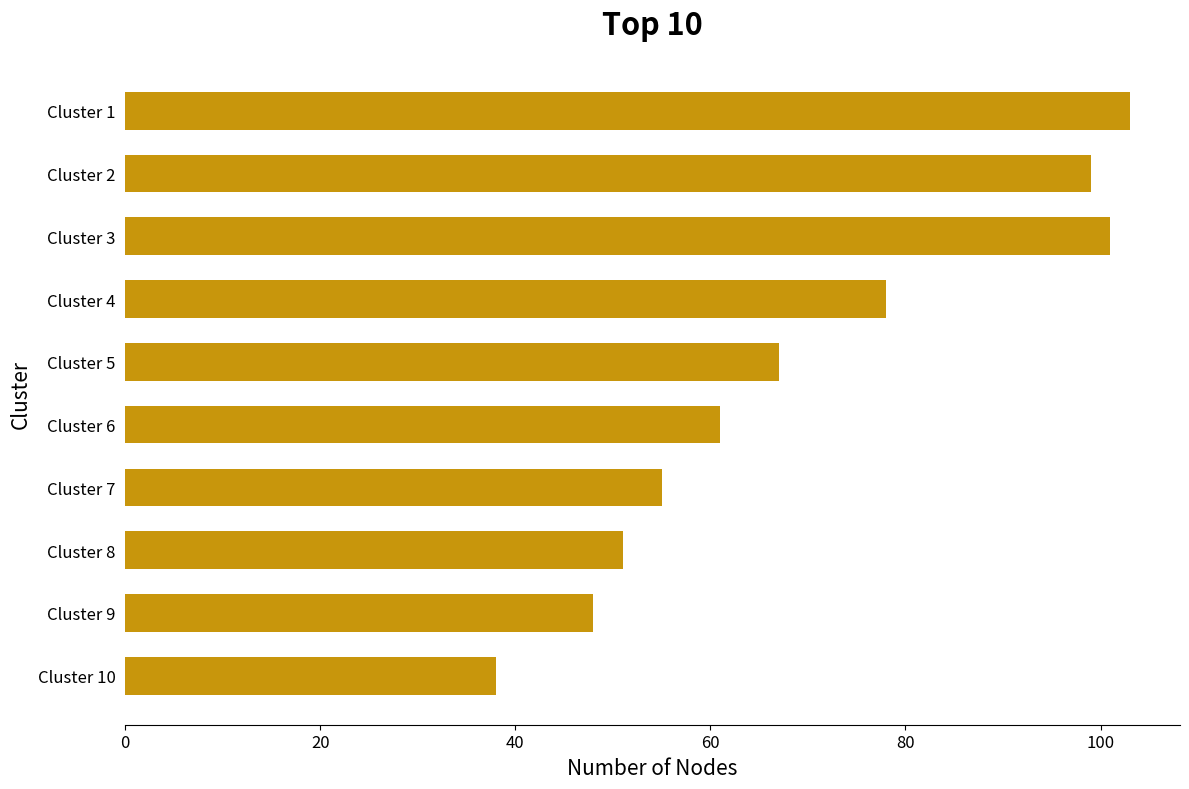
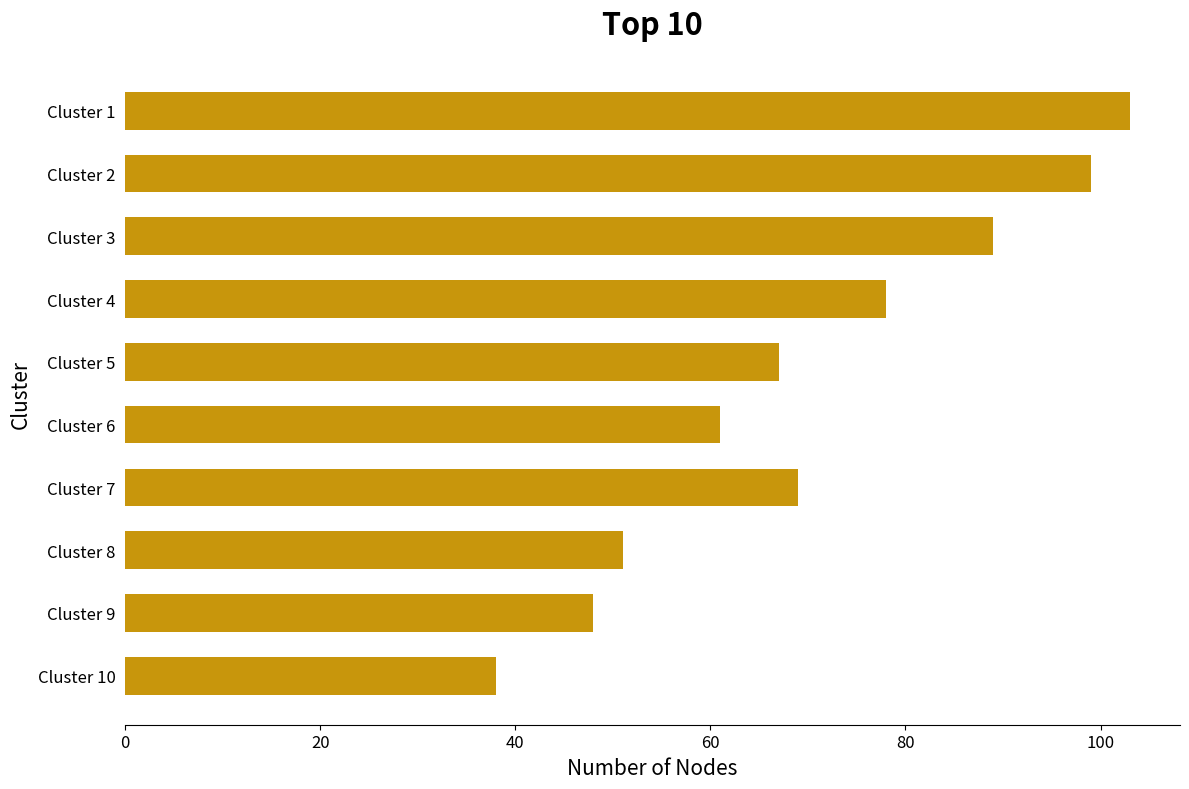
Cluster 3: 101 -> 89
Cluster 7: 55 -> 69
